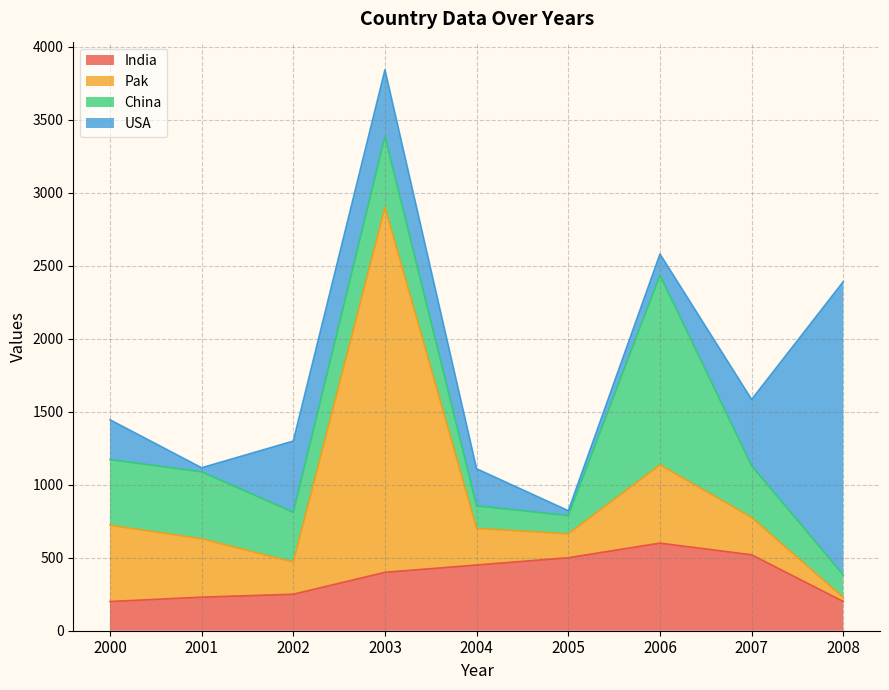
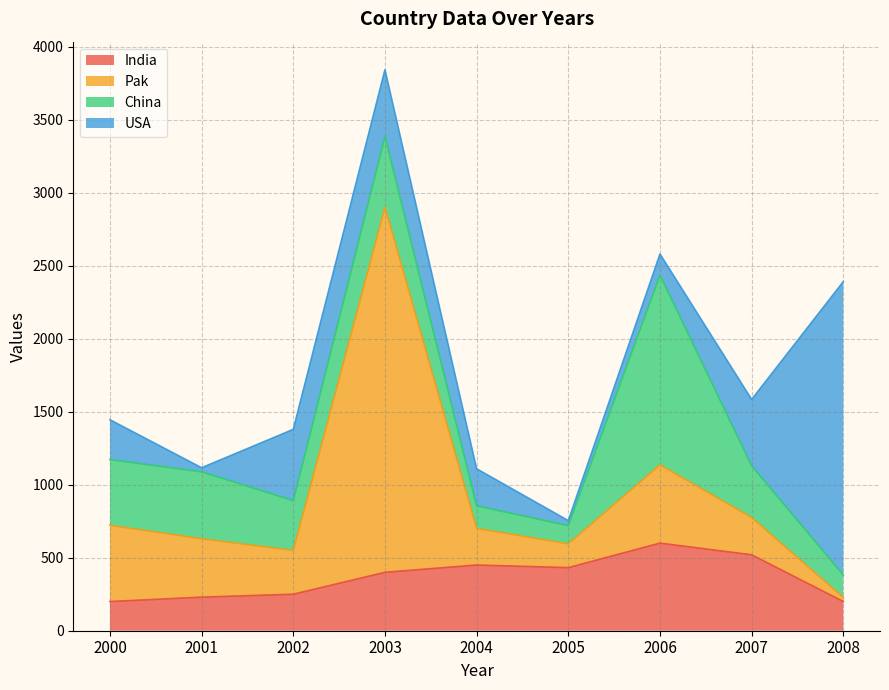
Pak, 2002: 220 -> 300
India, 2005: 500 -> 430
